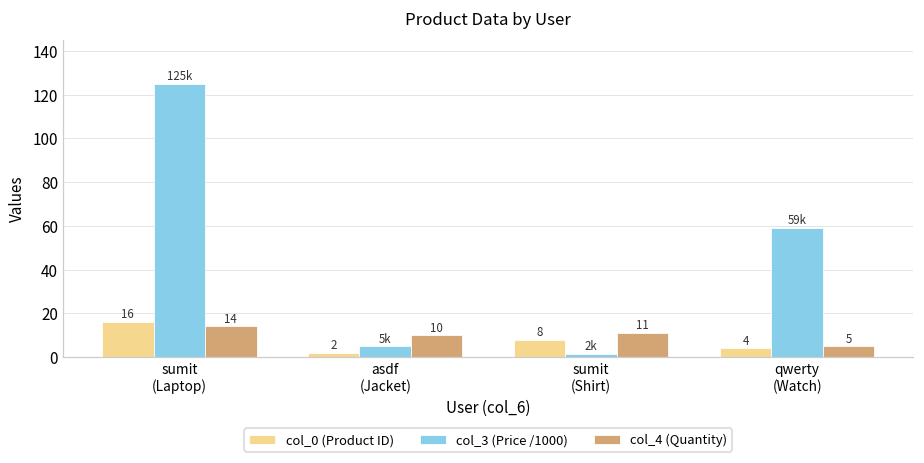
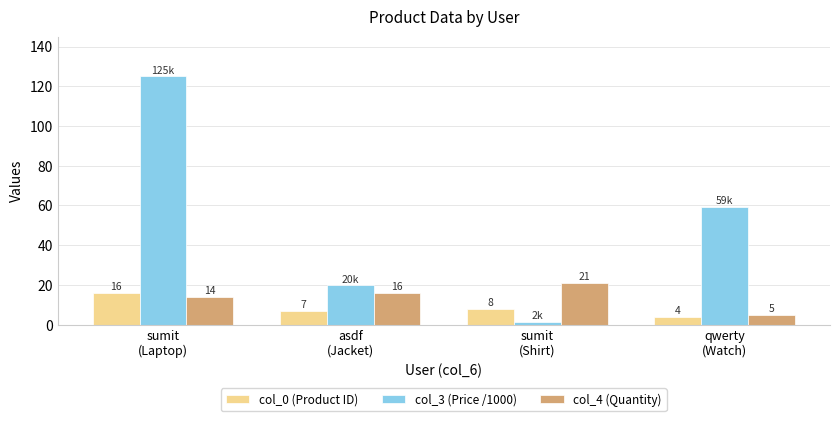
col_0 (Product ID), asdf (Jacket): 2 -> 7
col_3 (Price /1000), asdf (Jacket): 5k -> 20k
col_4 (Quantity), asdf (Jacket): 10 -> 16
col_4 (Quantity), sumit (Shirt): 11 -> 21
